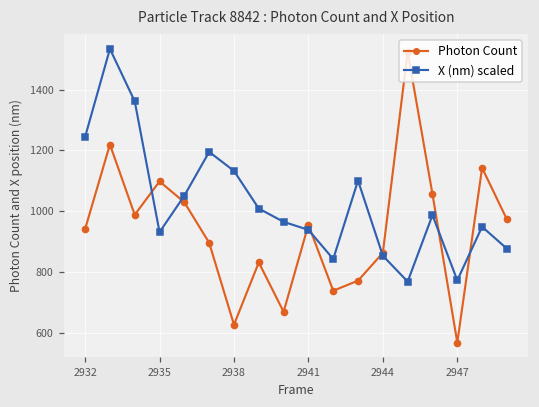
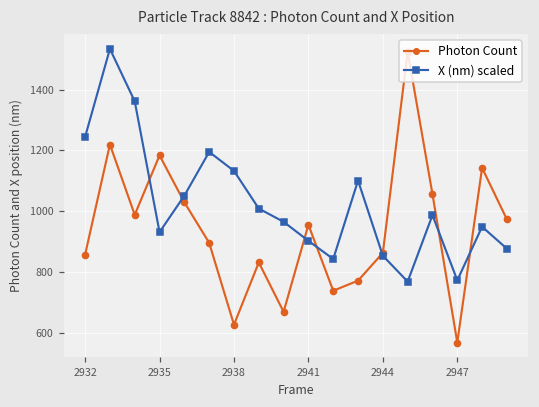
Photon Count, 2932: 940 -> 860
Photon Count, 2935: 1100 -> 1180
X (nm) scaled, 2941: 940 -> 900
